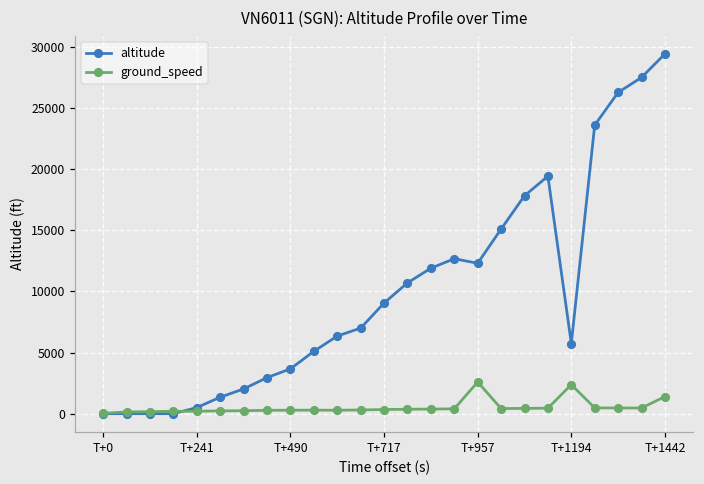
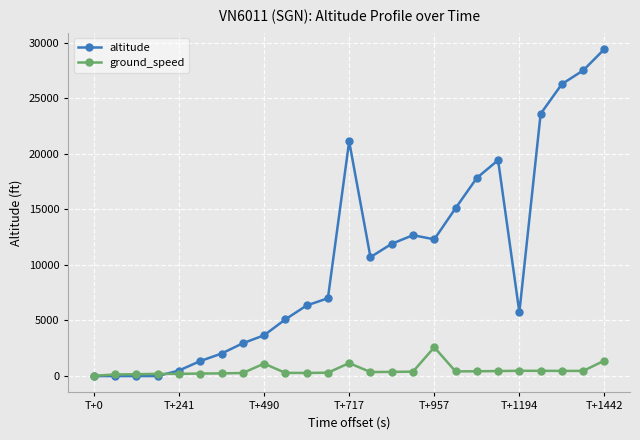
ground_speed, T+490: 300 -> 1100
altitude, T+717: 9100 -> 21100
ground_speed, T+717: 300 -> 1200
ground_speed, T+1194: 2400 -> 500
